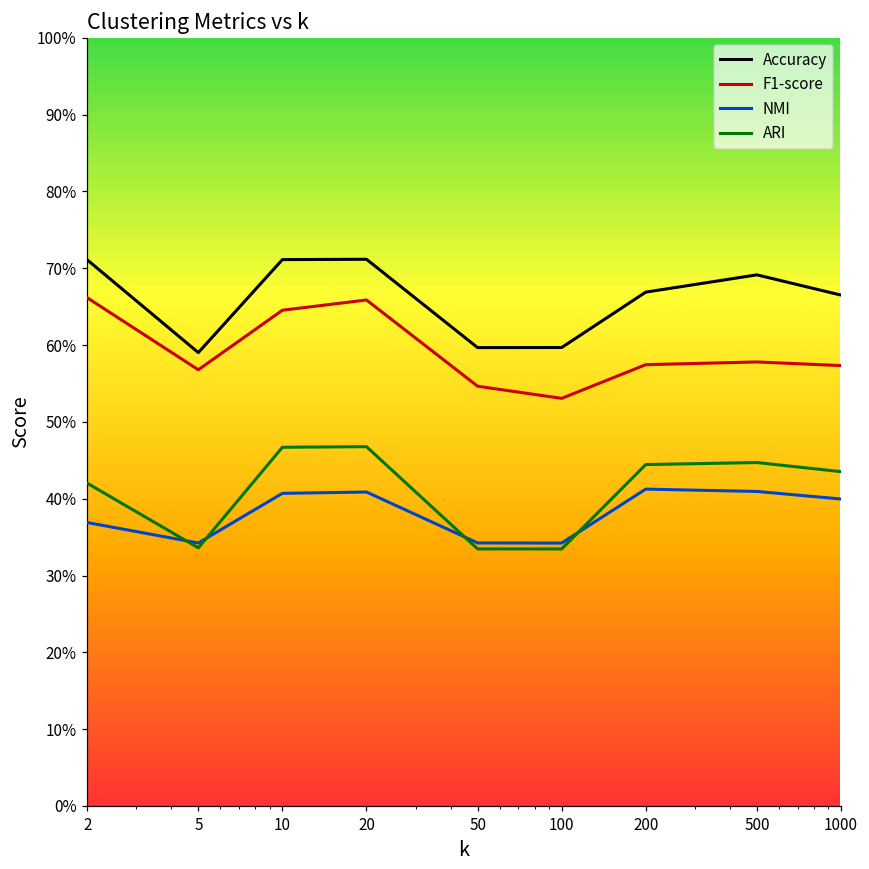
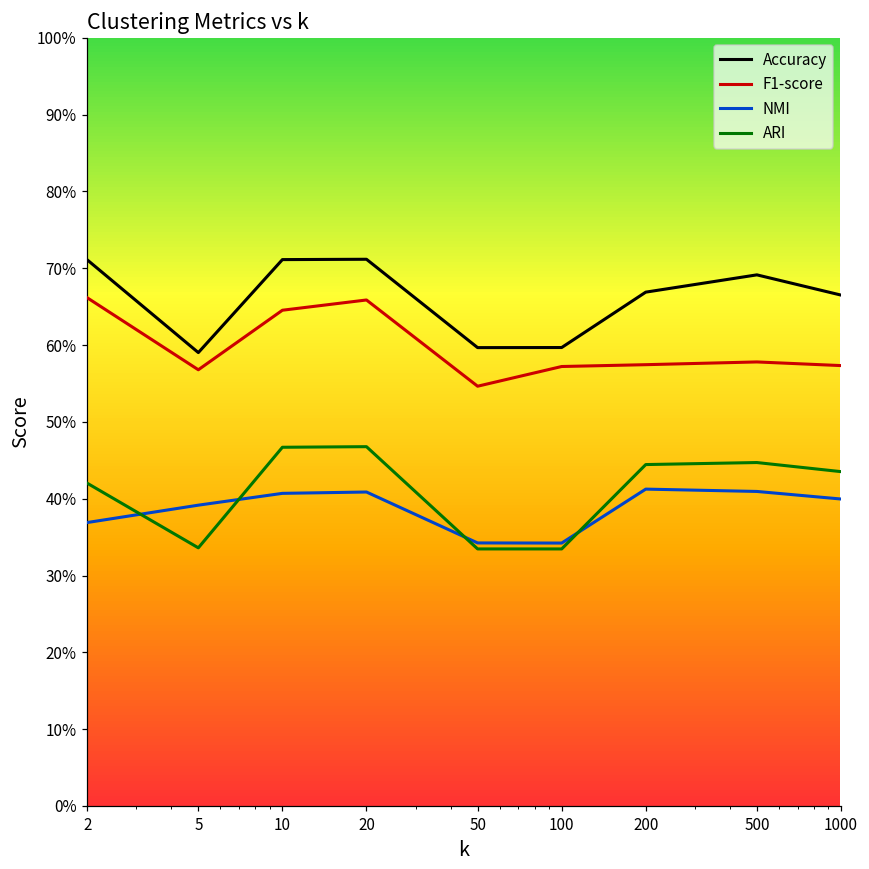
NMI, 5: 34% -> 39%
F1-score, 100: 53% -> 57%
